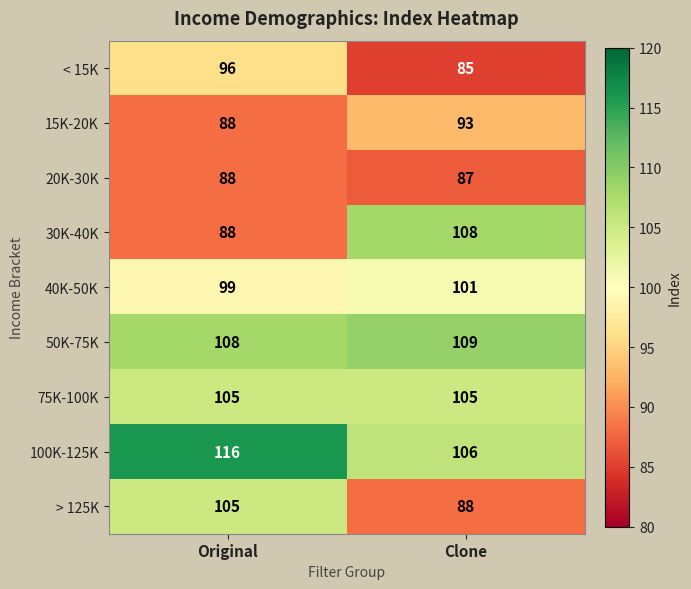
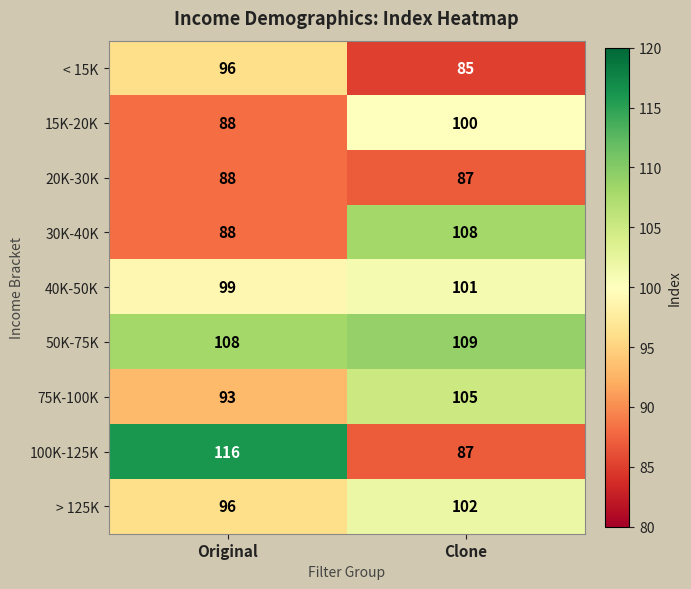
15K-20K, Clone: 93 -> 100
75K-100K, Original: 105 -> 93
100K-125K, Clone: 106 -> 87
> 125K, Original: 105 -> 96
> 125K, Clone: 88 -> 102
